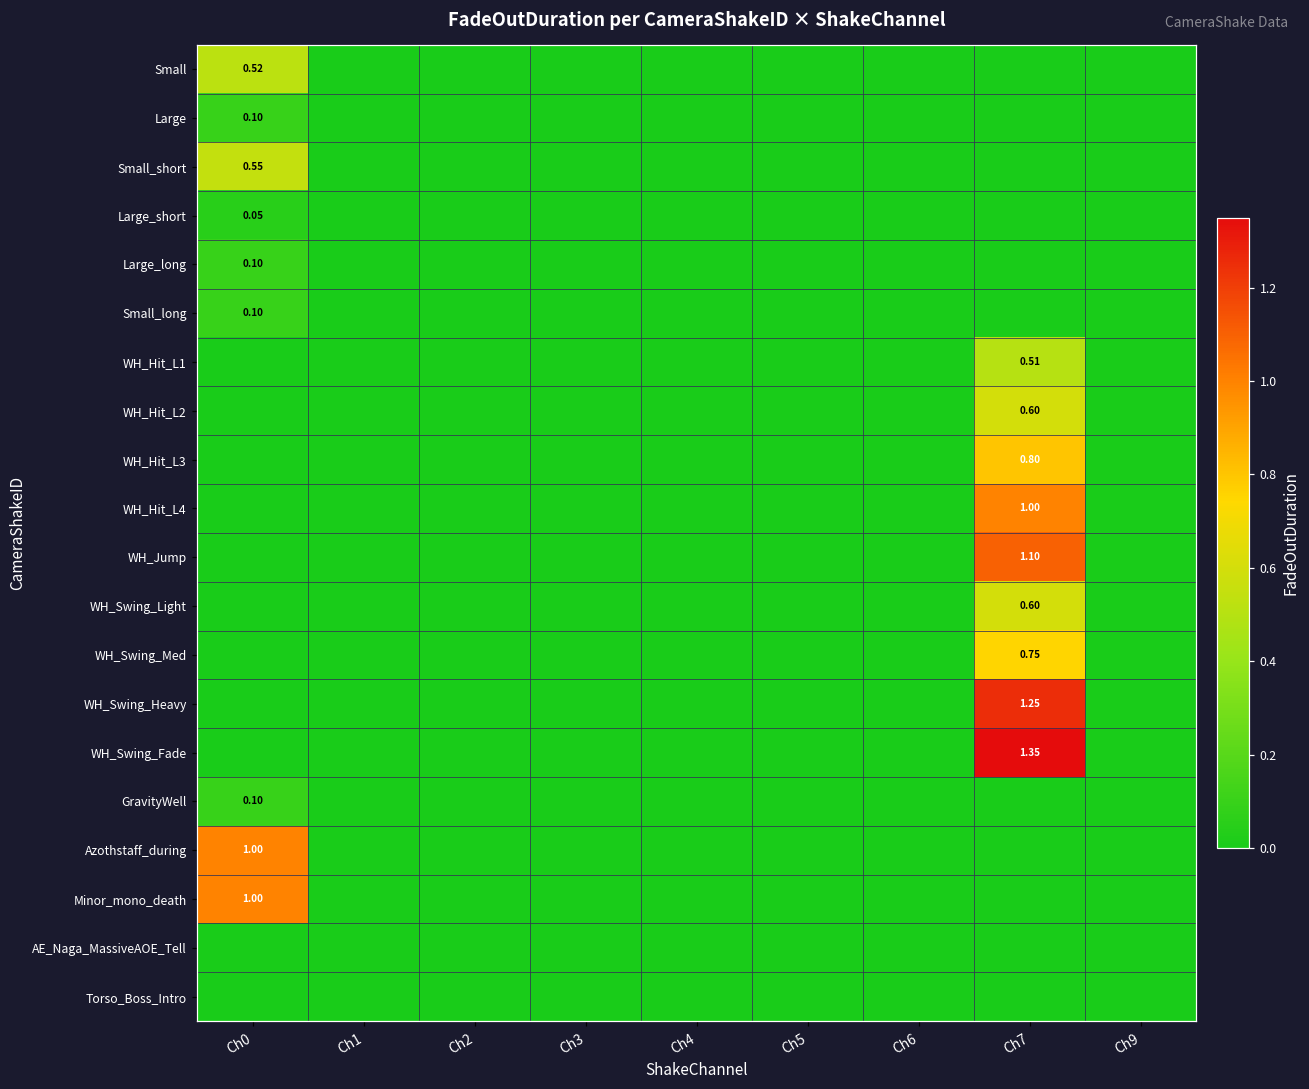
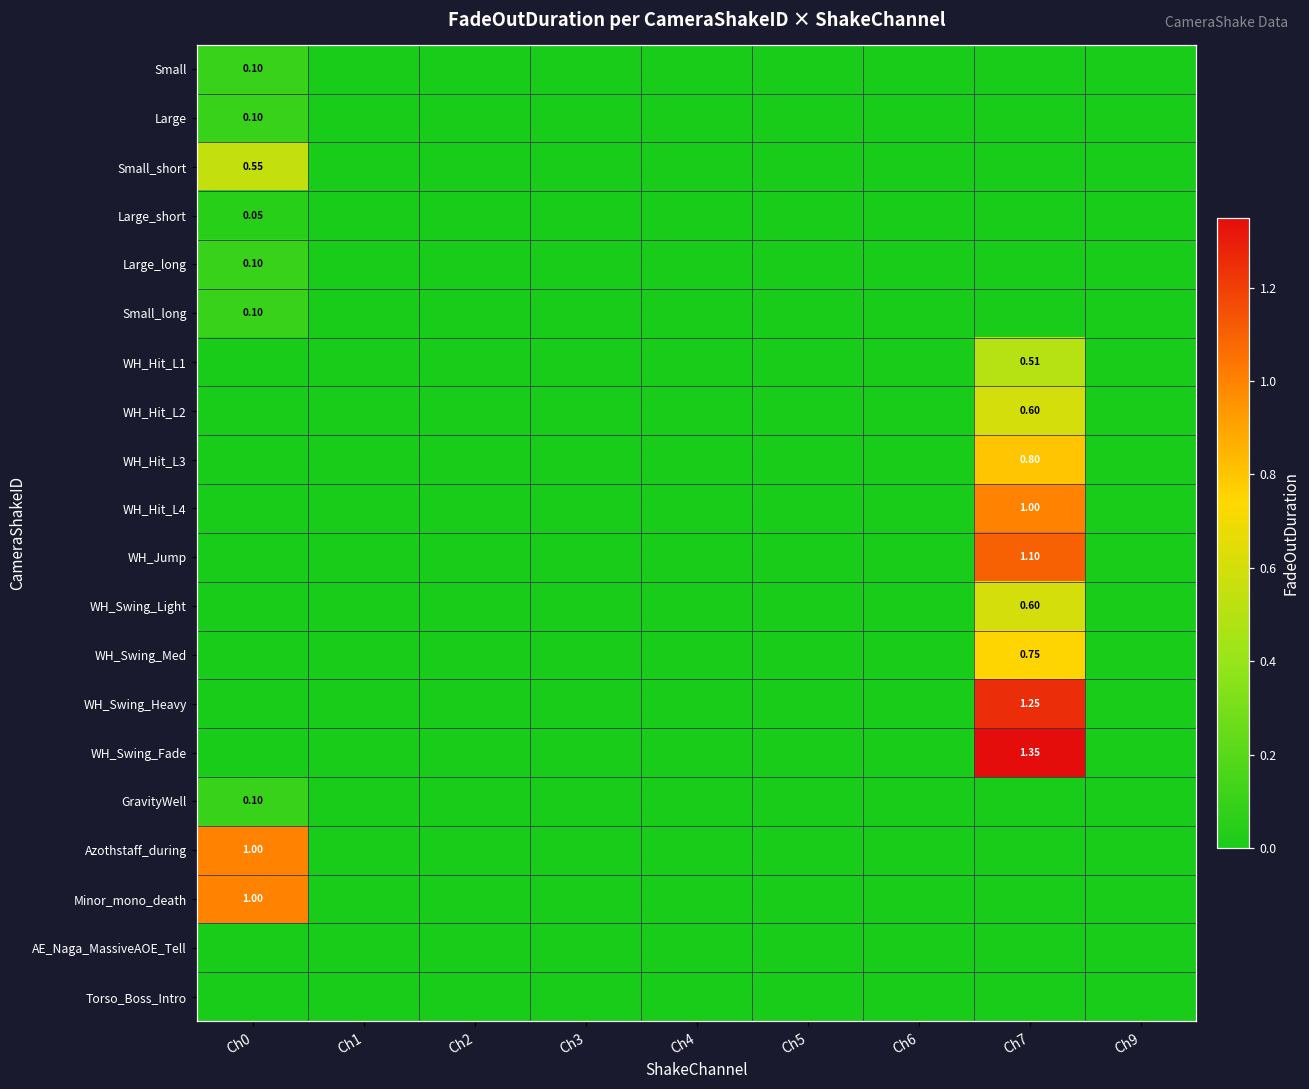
Small, Ch0: 0.52 -> 0.10
